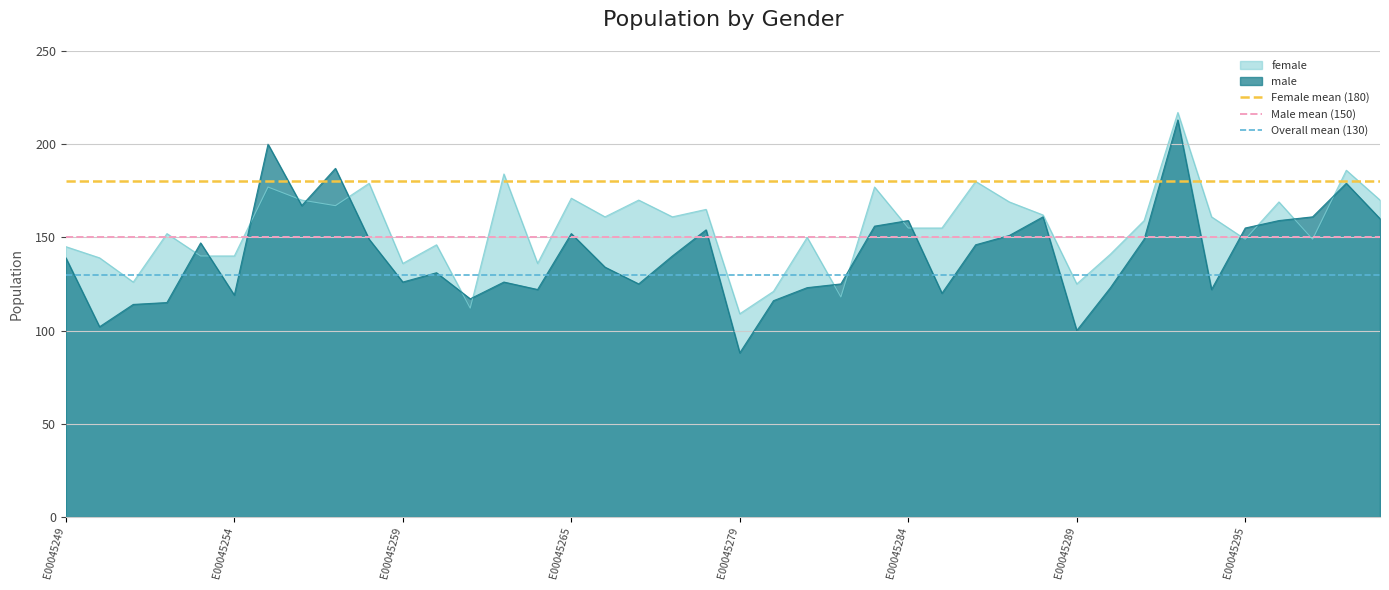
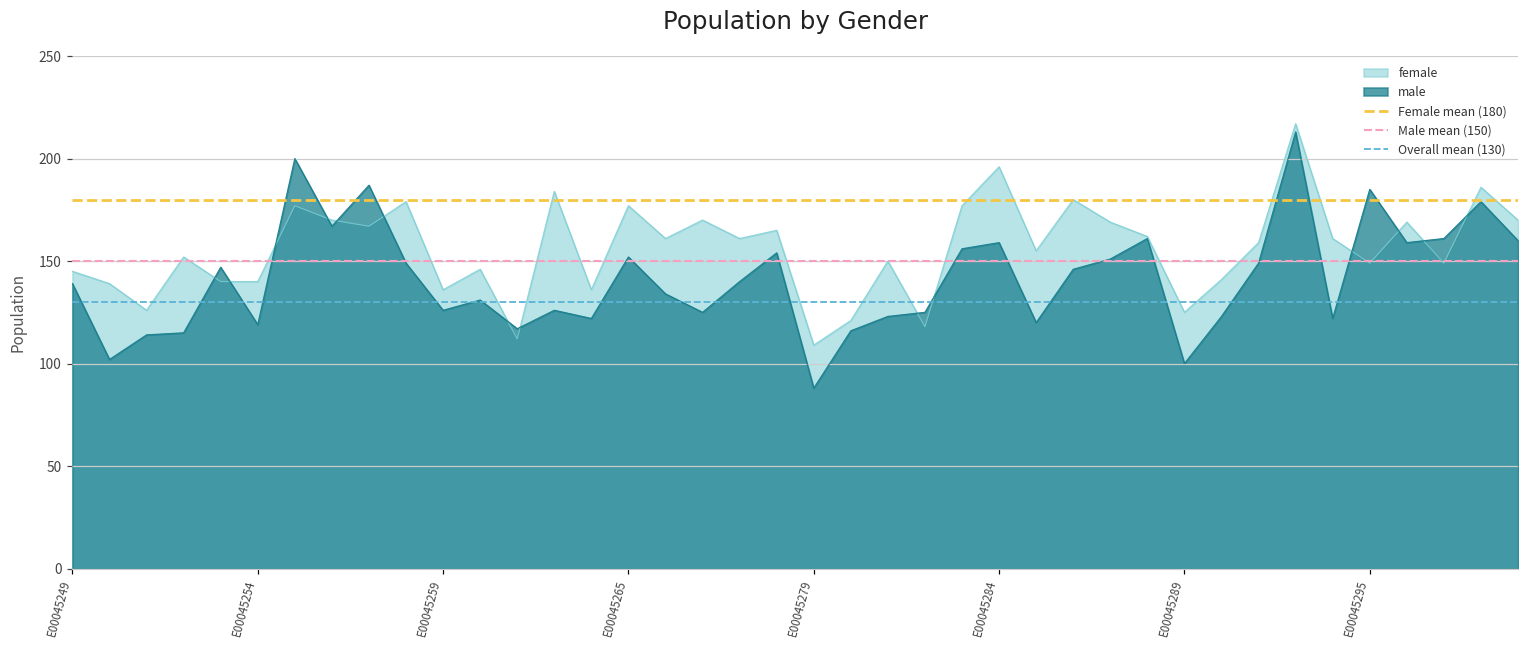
female, E00045265: 171 -> 177
female, E00045284: 155 -> 196
male, E00045295: 155 -> 185
